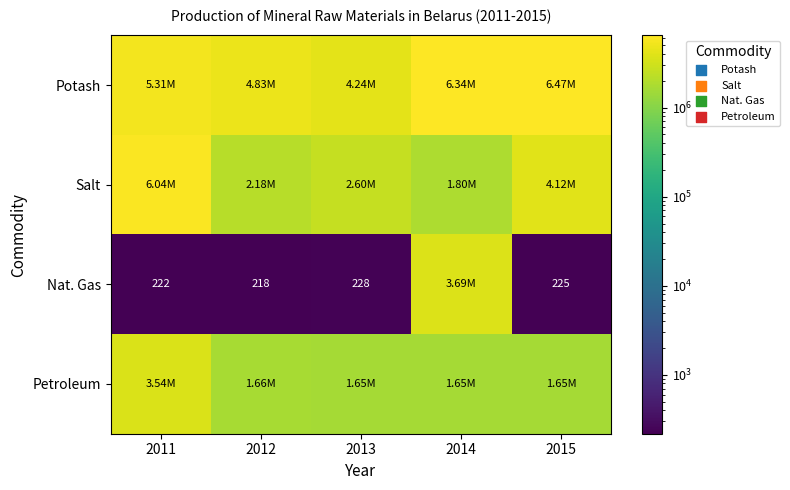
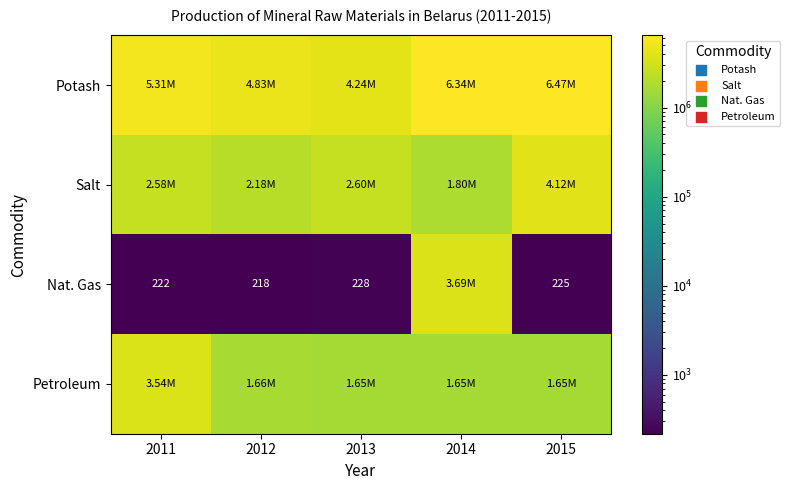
Salt, 2011: 6.04M -> 2.58M
